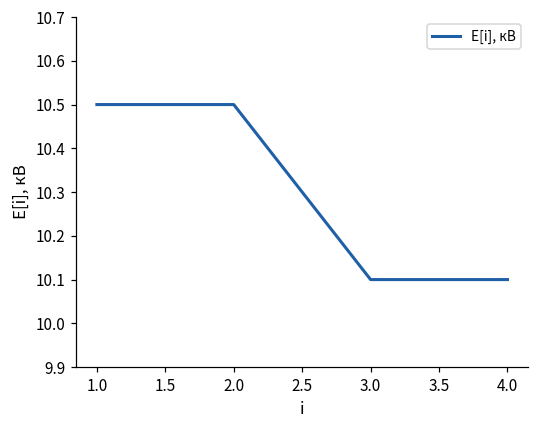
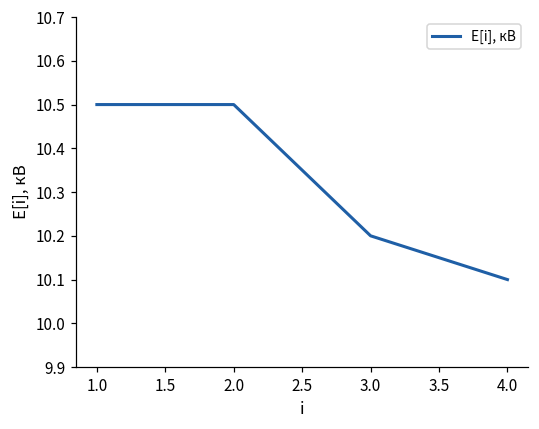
3.0: 10.1 -> 10.2
